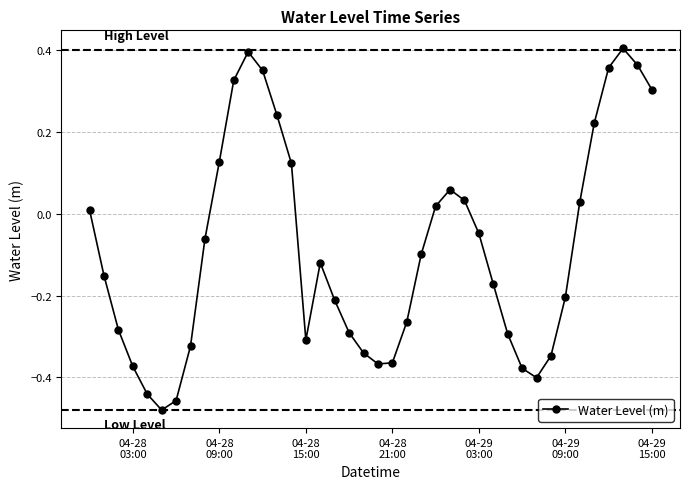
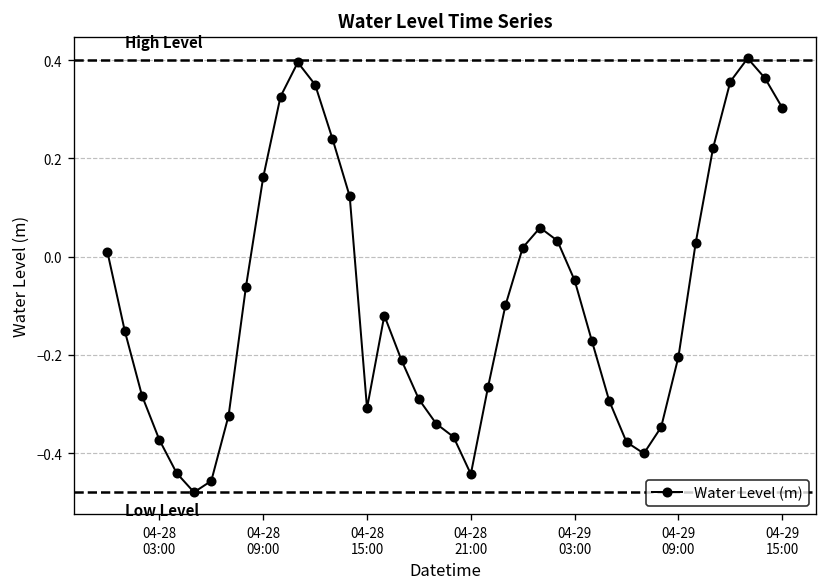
04-28 09:00: 0.13 -> 0.16
04-28 21:00: -0.36 -> -0.44
